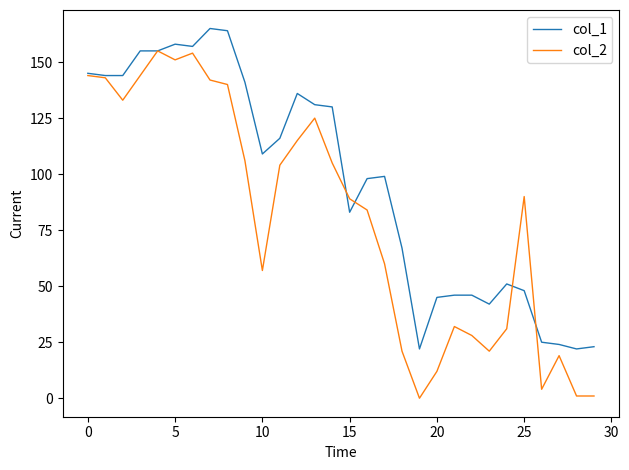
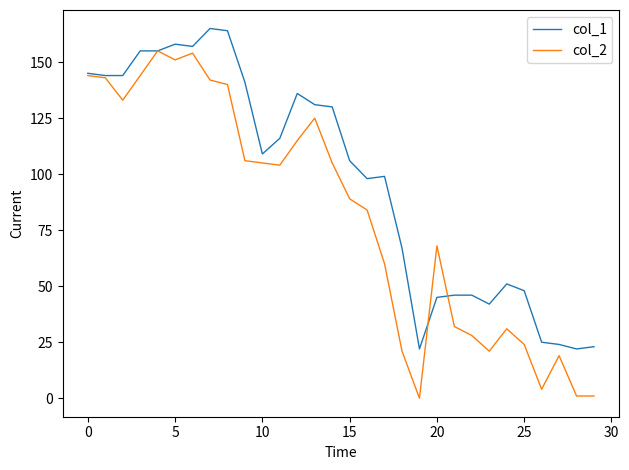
col_2, 10: 57 -> 105
col_1, 15: 83 -> 106
col_2, 20: 12 -> 68
col_2, 25: 90 -> 24
